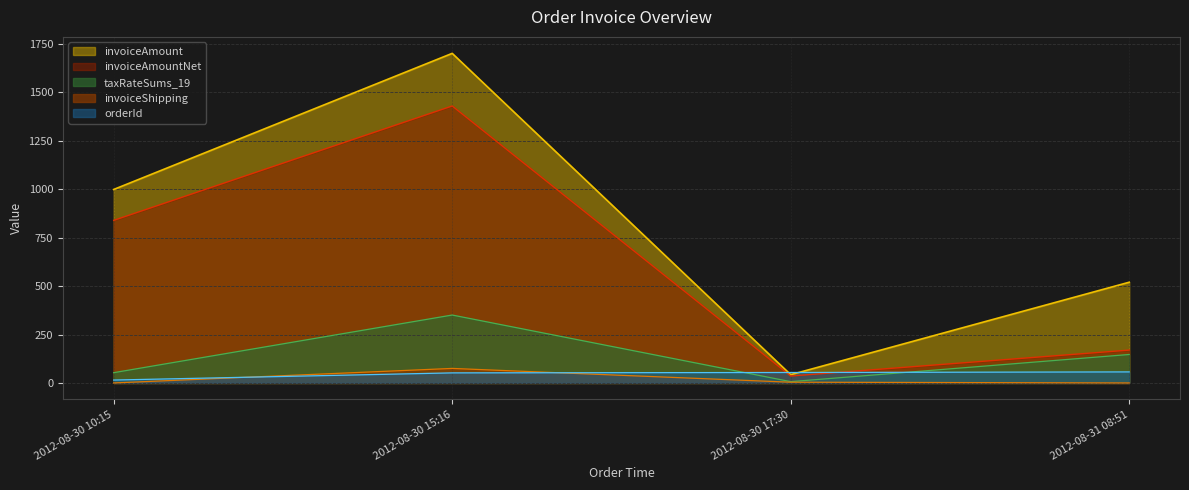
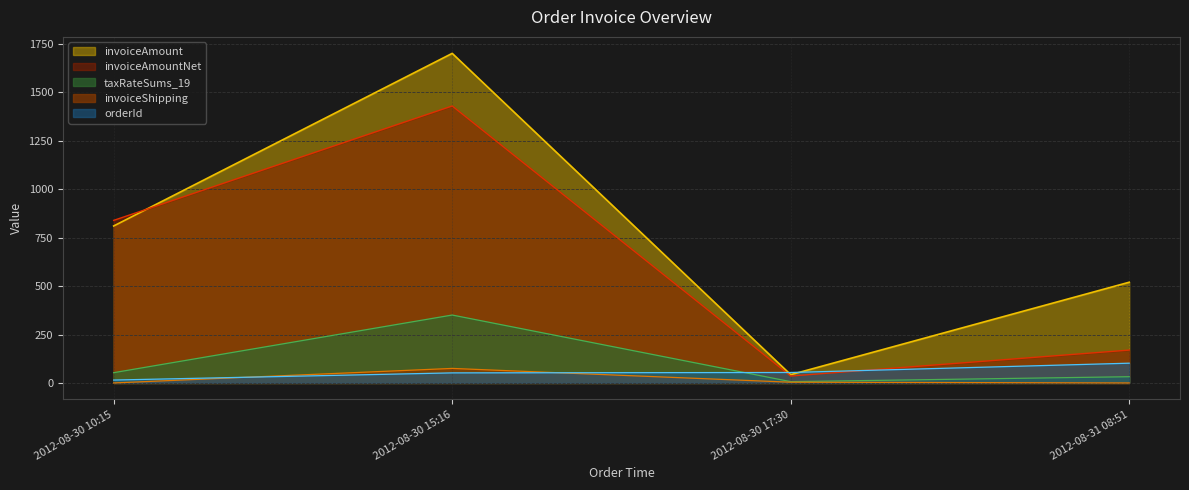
invoiceAmount, 2012-08-30 10:15: 1000 -> 810
taxRateSums_19, 2012-08-31 08:51: 150 -> 30
orderId, 2012-08-31 08:51: 60 -> 100
